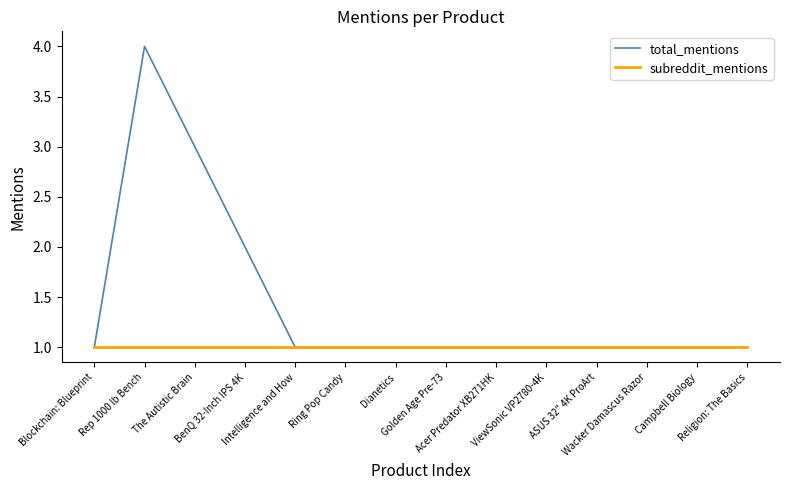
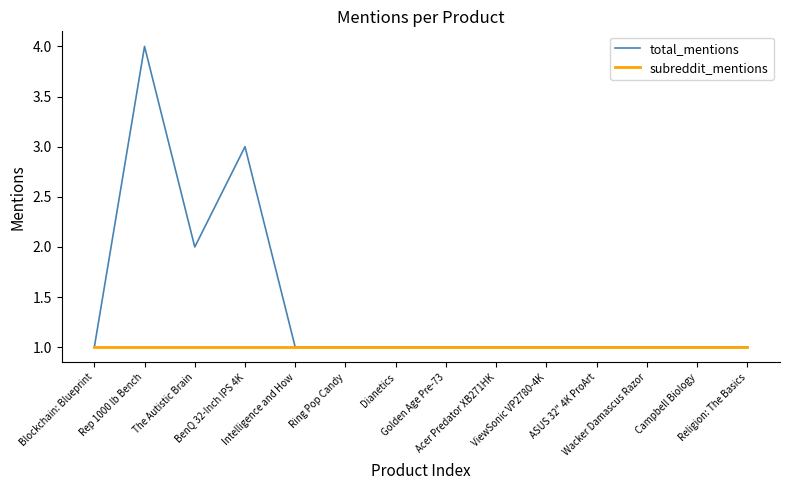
total_mentions, The Autistic Brain: 3 -> 2
total_mentions, BenQ 32-Inch IPS 4K: 2 -> 3
